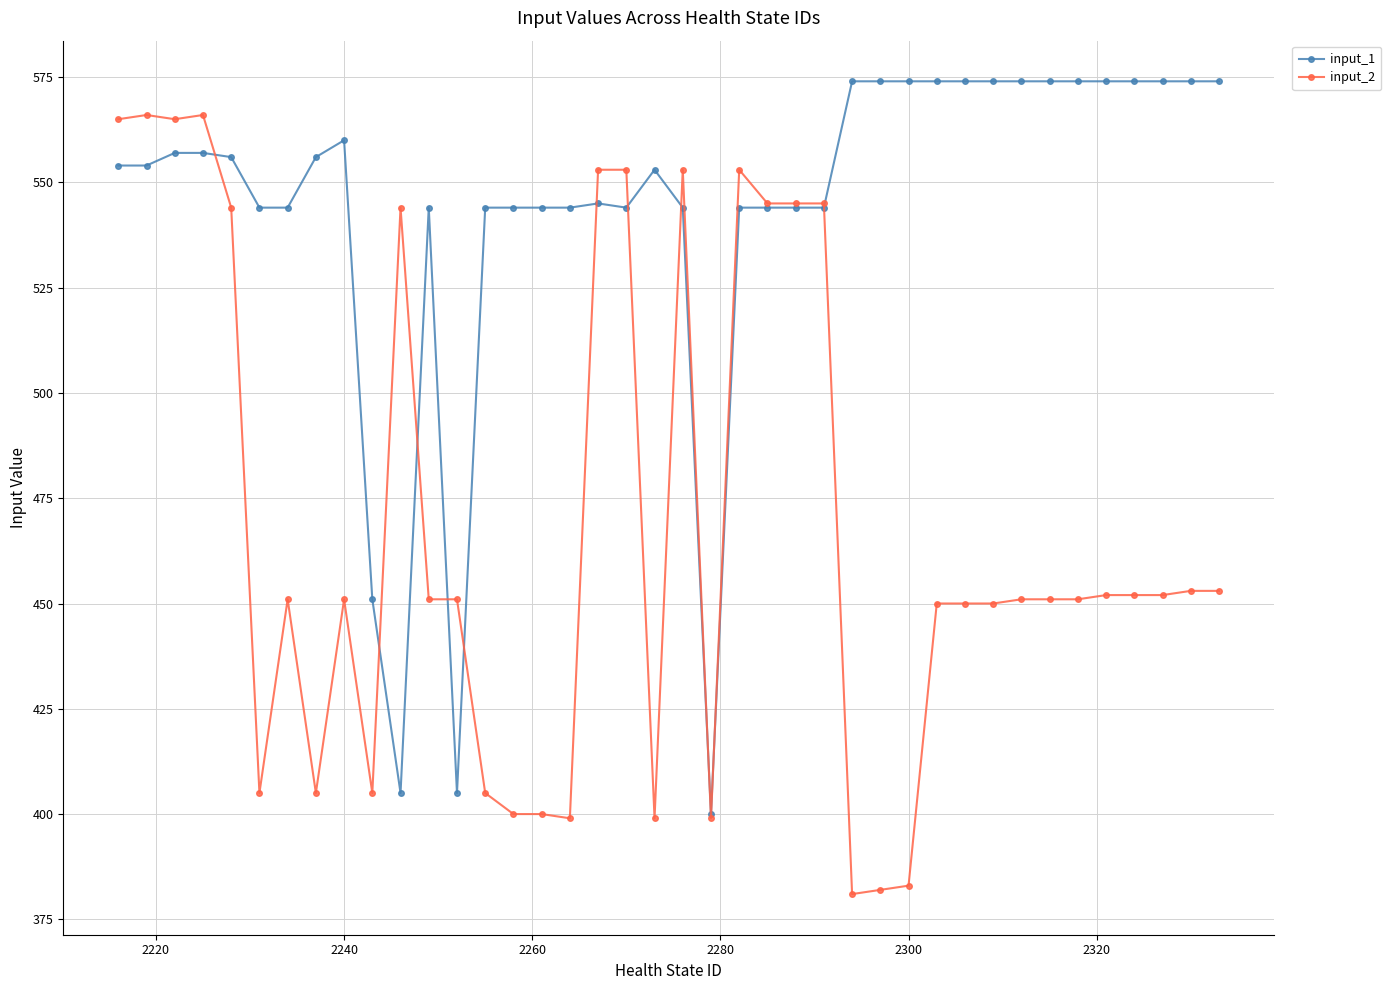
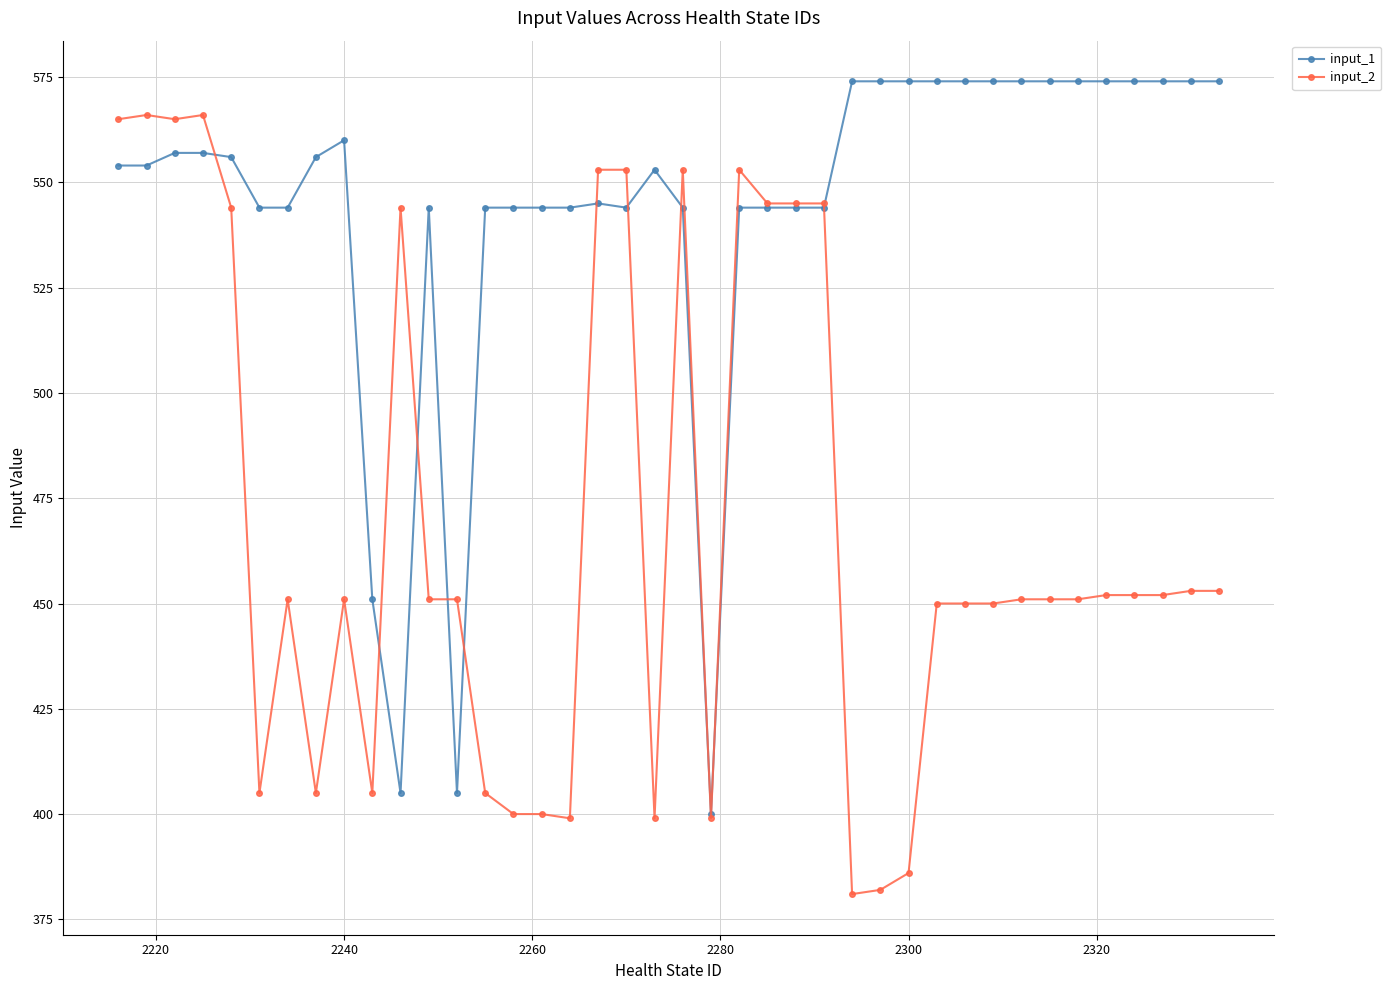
input_2, 2300: 383 -> 386
